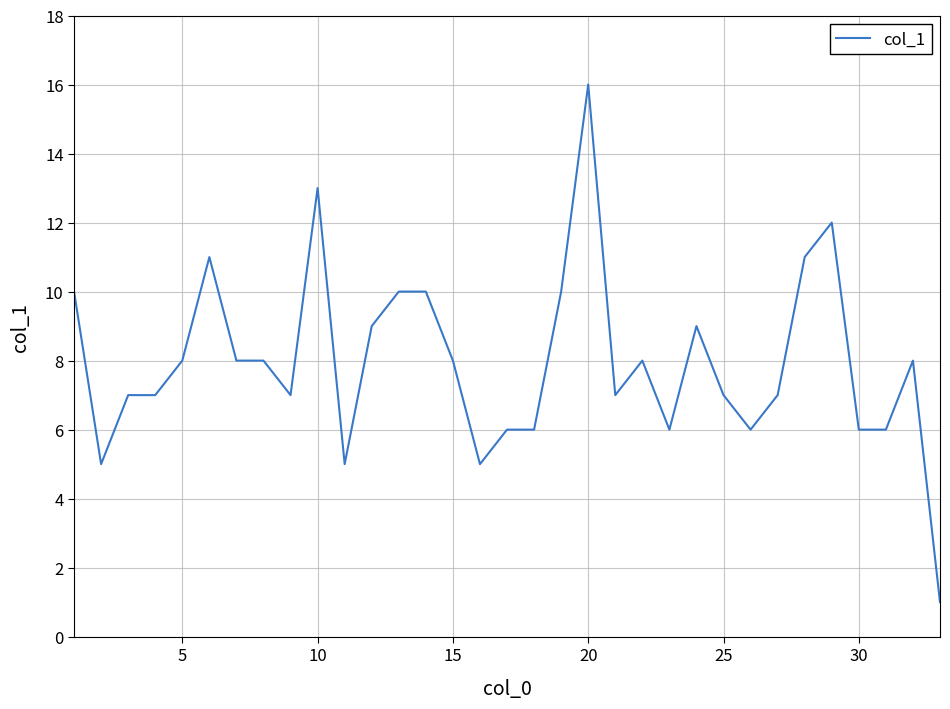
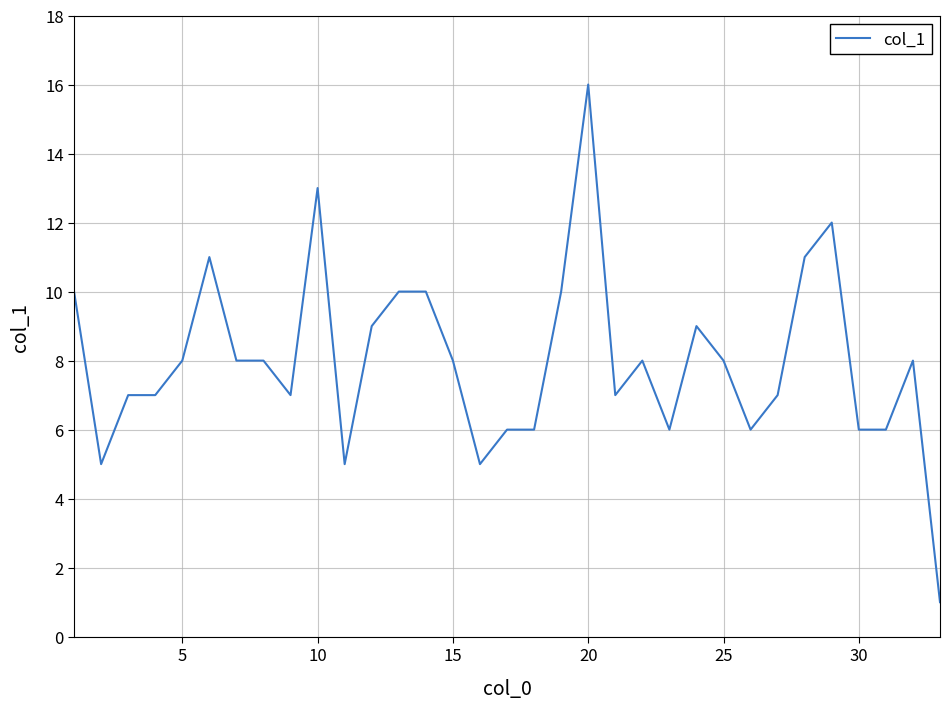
25: 7 -> 8
